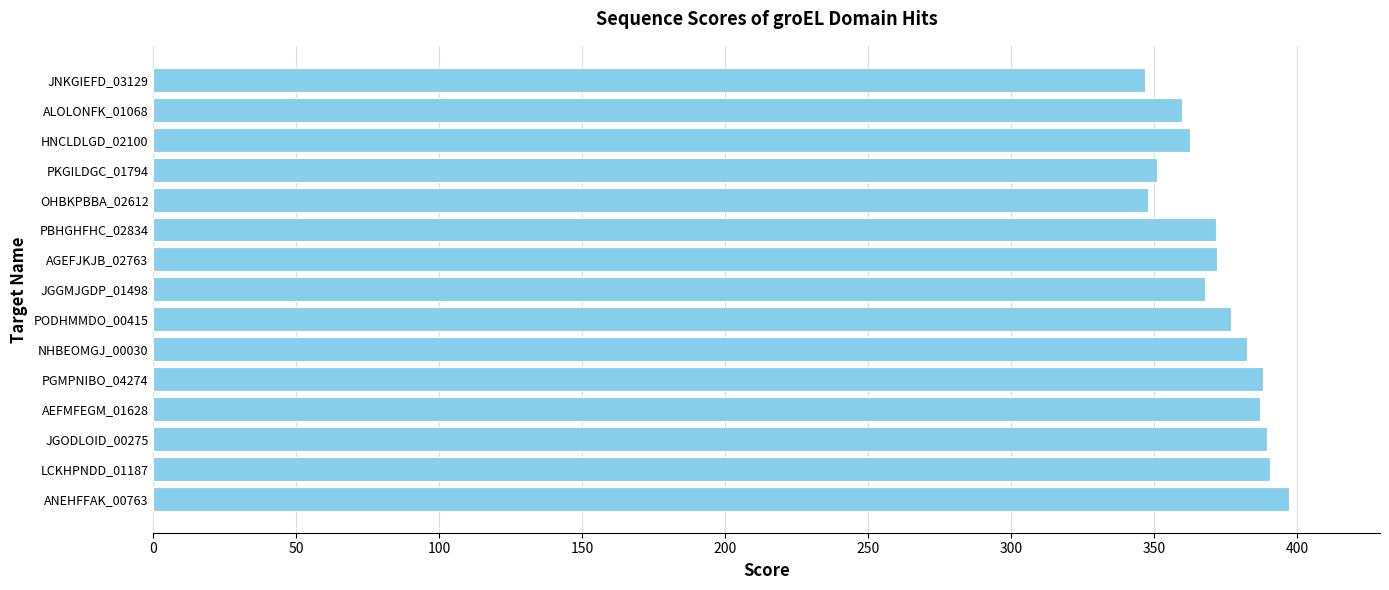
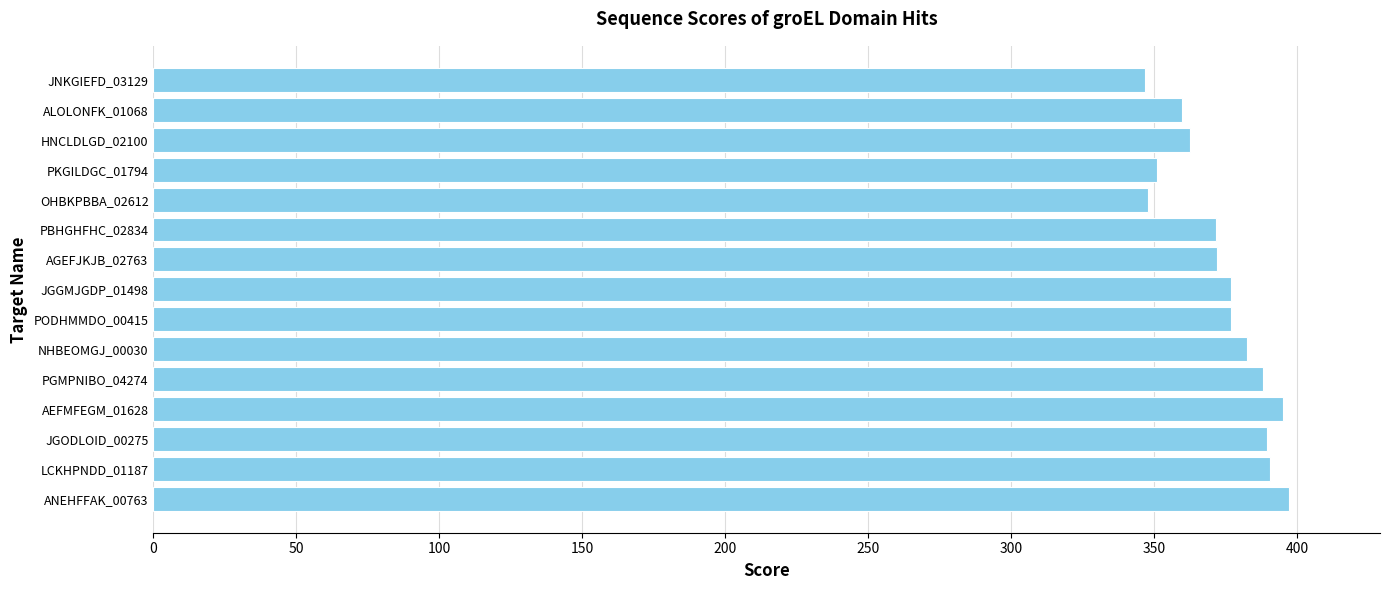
JGGMJGDP_01498: 368 -> 377
AEFMFEGM_01628: 387 -> 395
